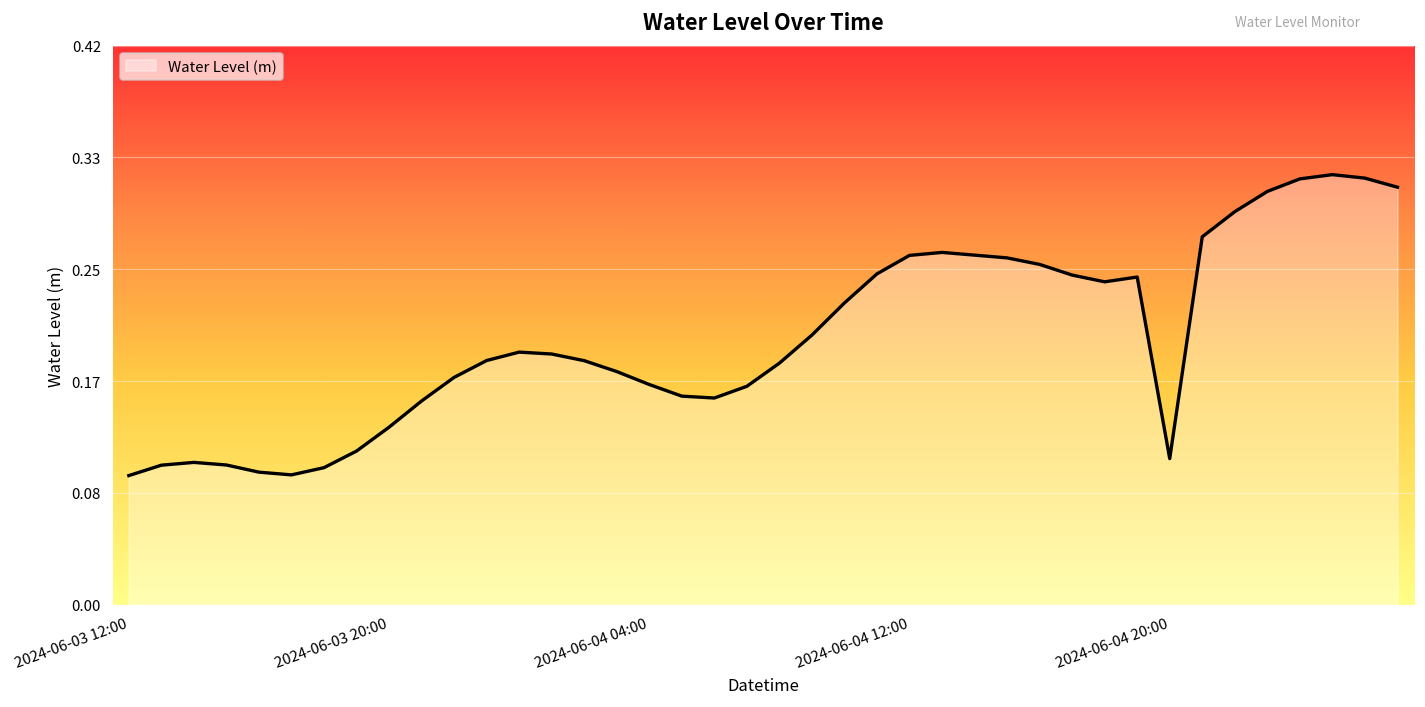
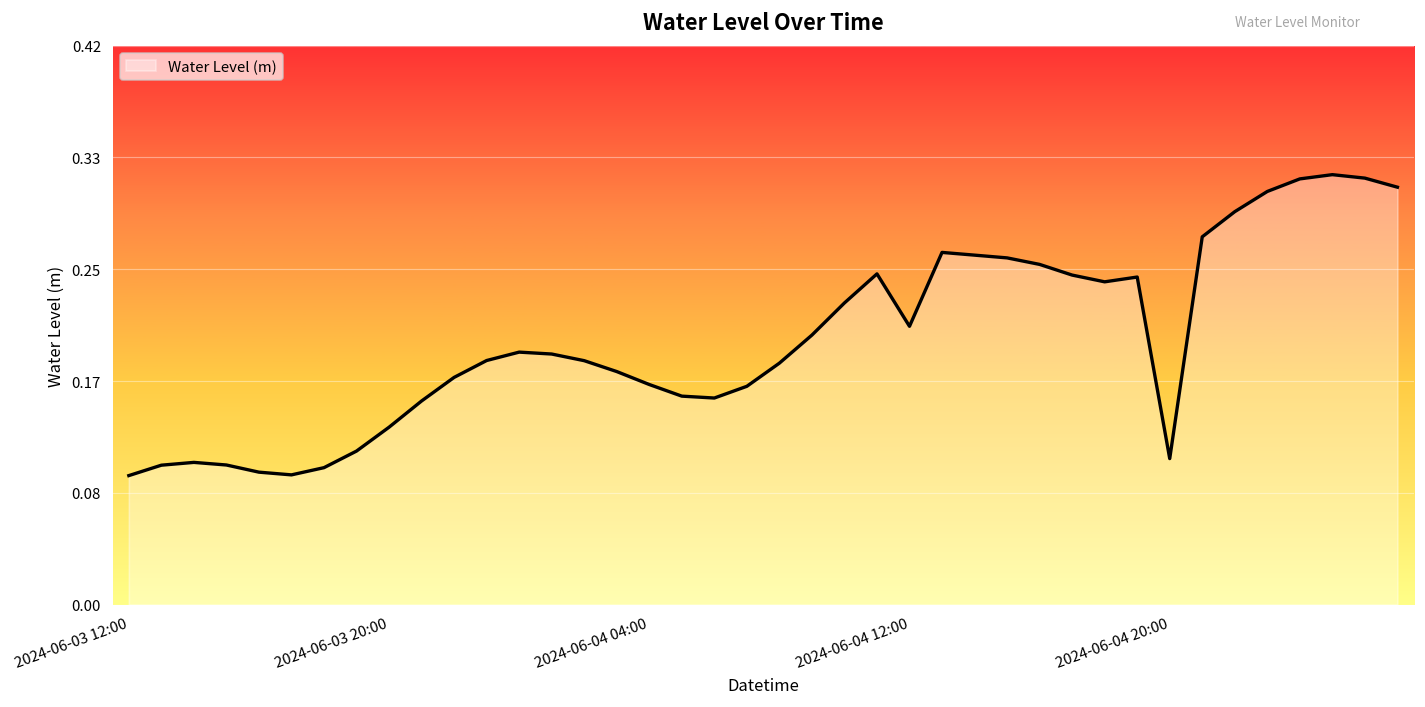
2024-06-04 12:00: 0.260 -> 0.207
